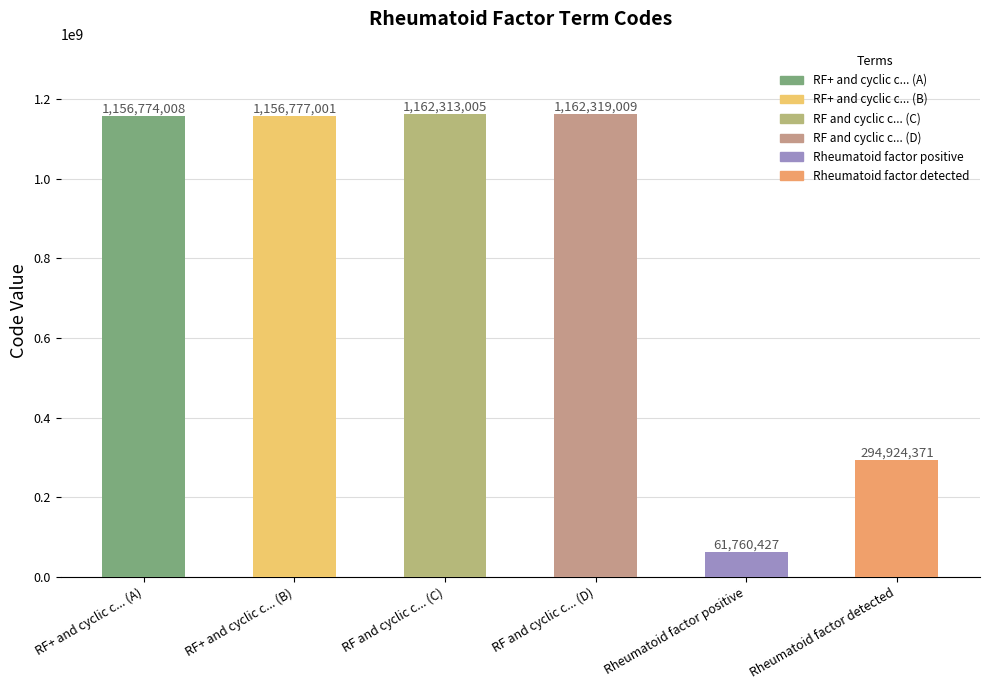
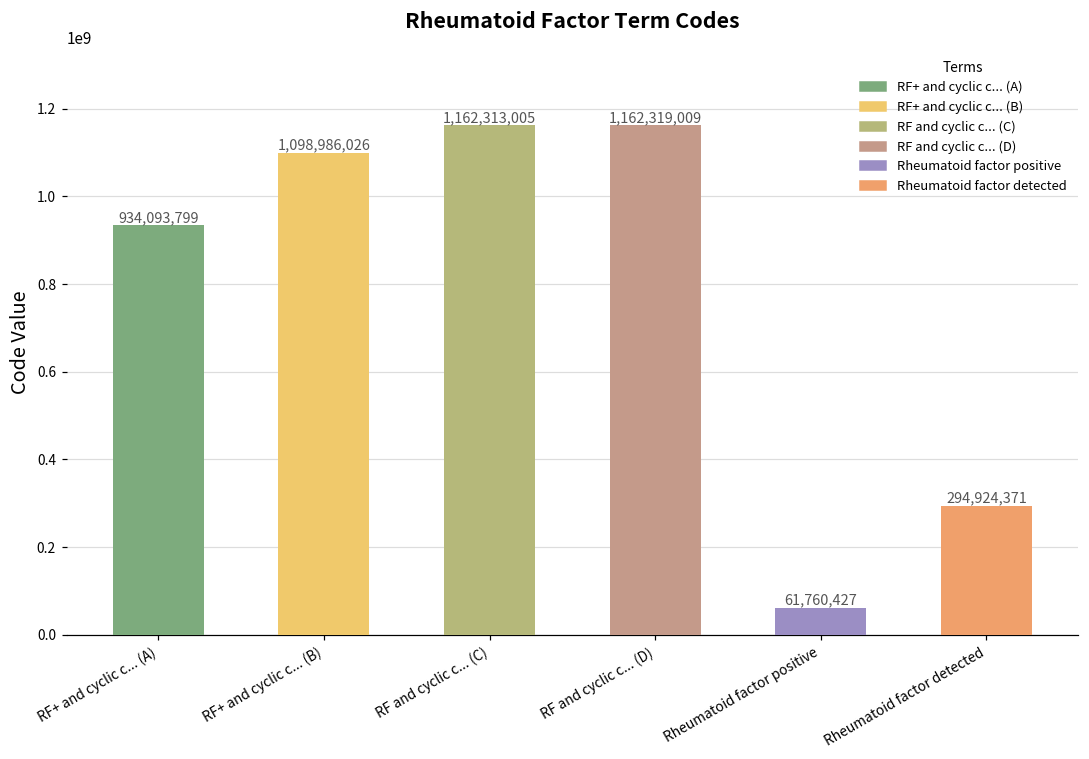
RF+ and cyclic c... (A): 1,156,774,008 -> 934,093,799
RF+ and cyclic c... (B): 1,156,777,001 -> 1,098,986,026
